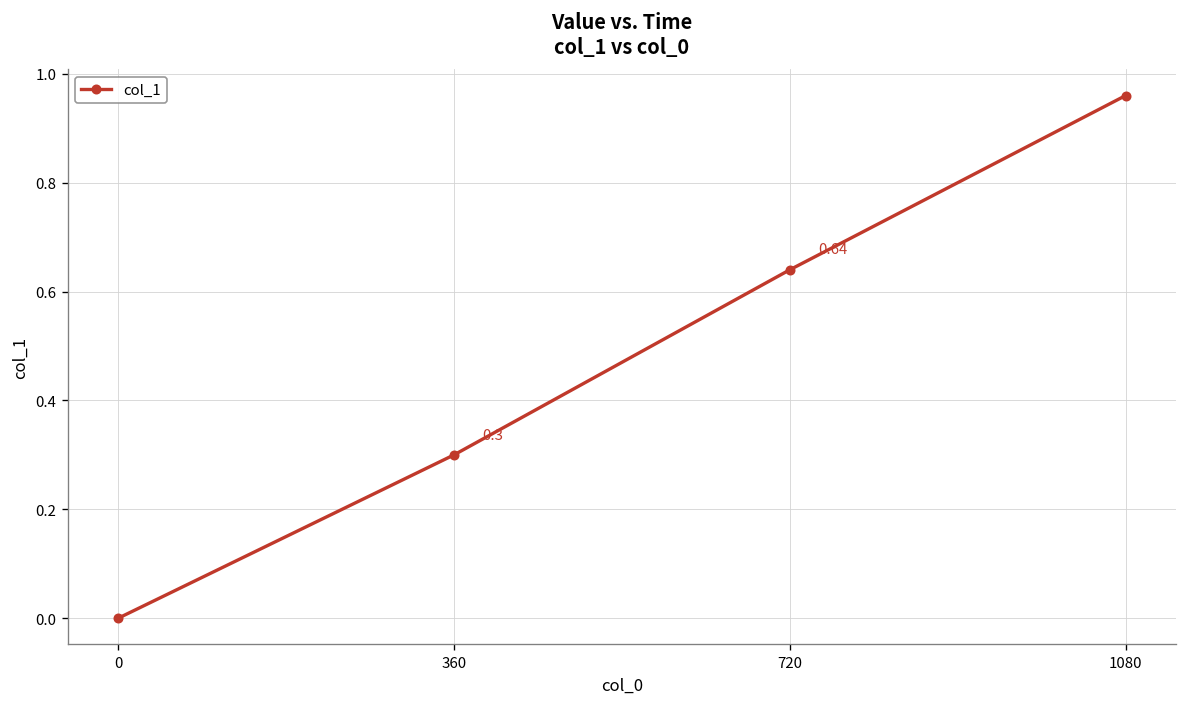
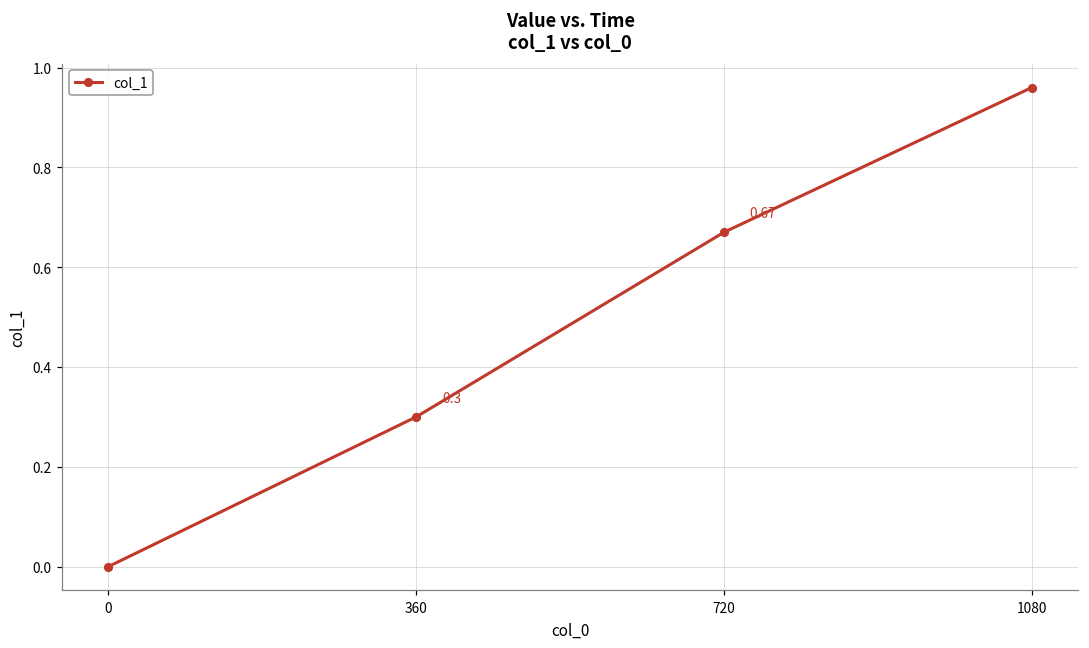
720: 0.64 -> 0.67
